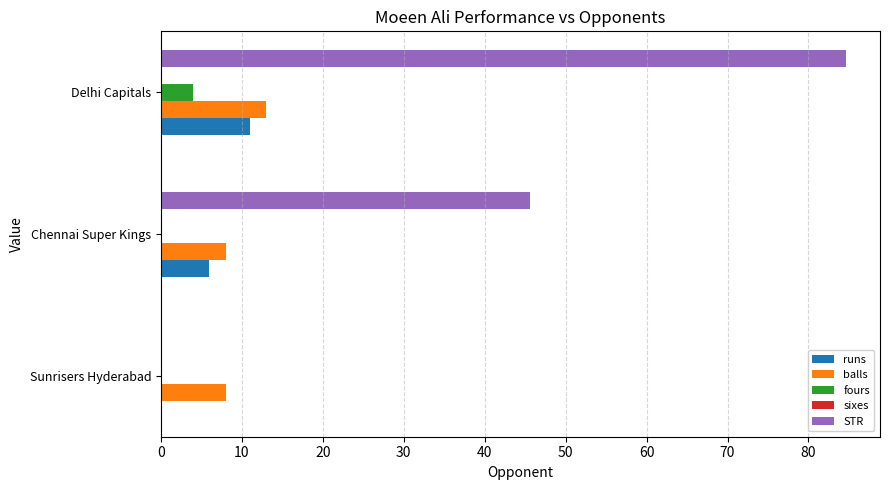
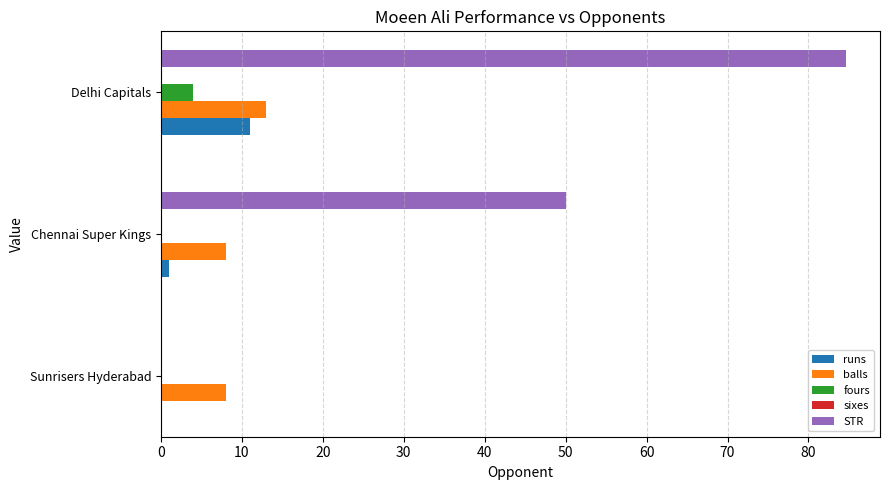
STR, Chennai Super Kings: 46 -> 50
runs, Chennai Super Kings: 6 -> 1
